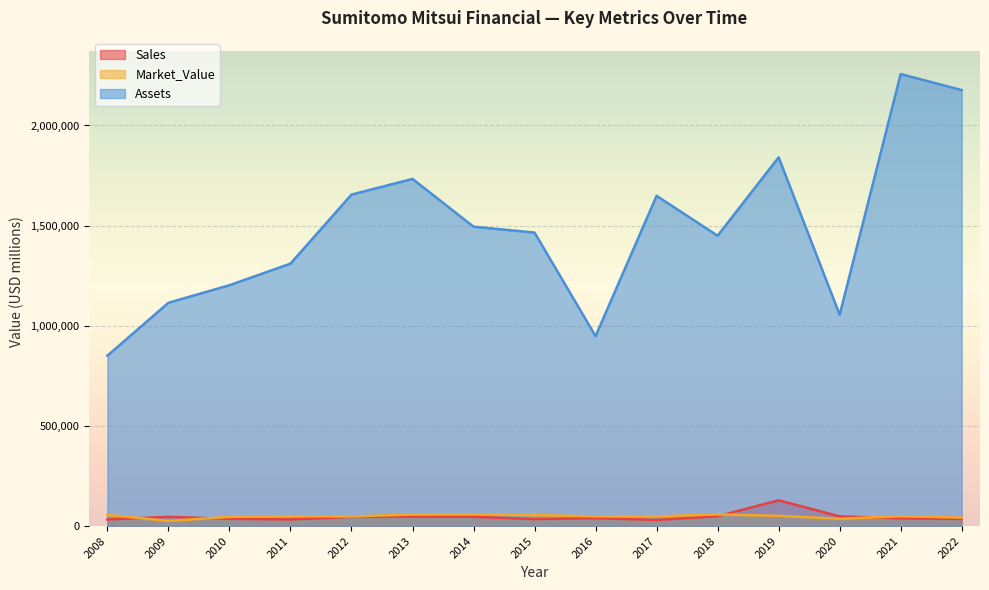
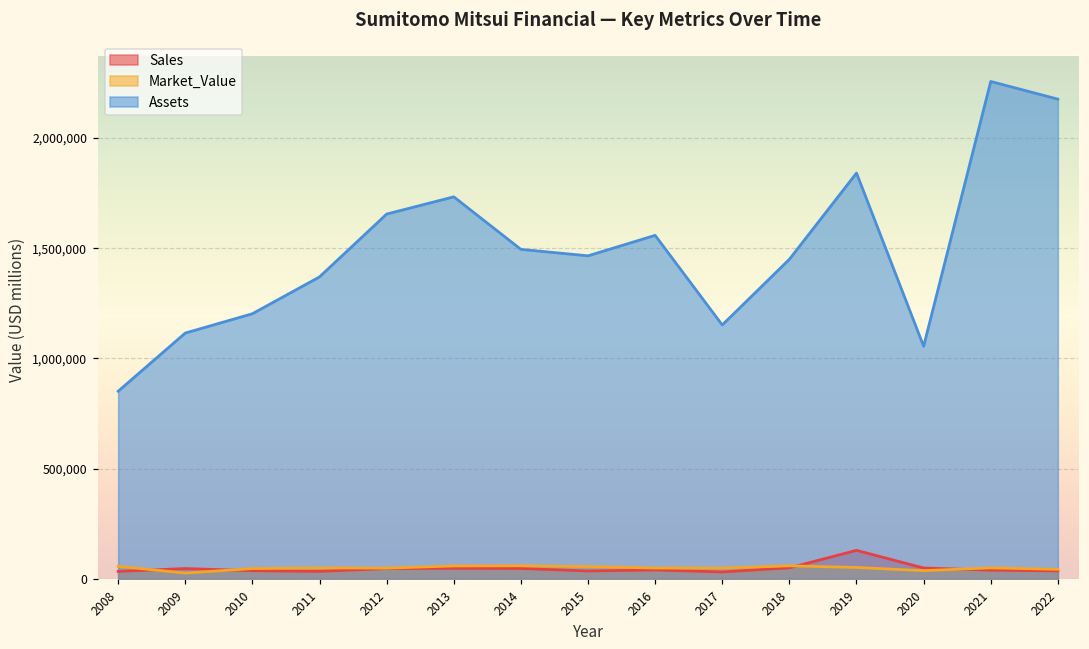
Assets, 2011: 1,310,000 -> 1,370,000
Assets, 2016: 950,000 -> 1,560,000
Assets, 2017: 1,650,000 -> 1,150,000
